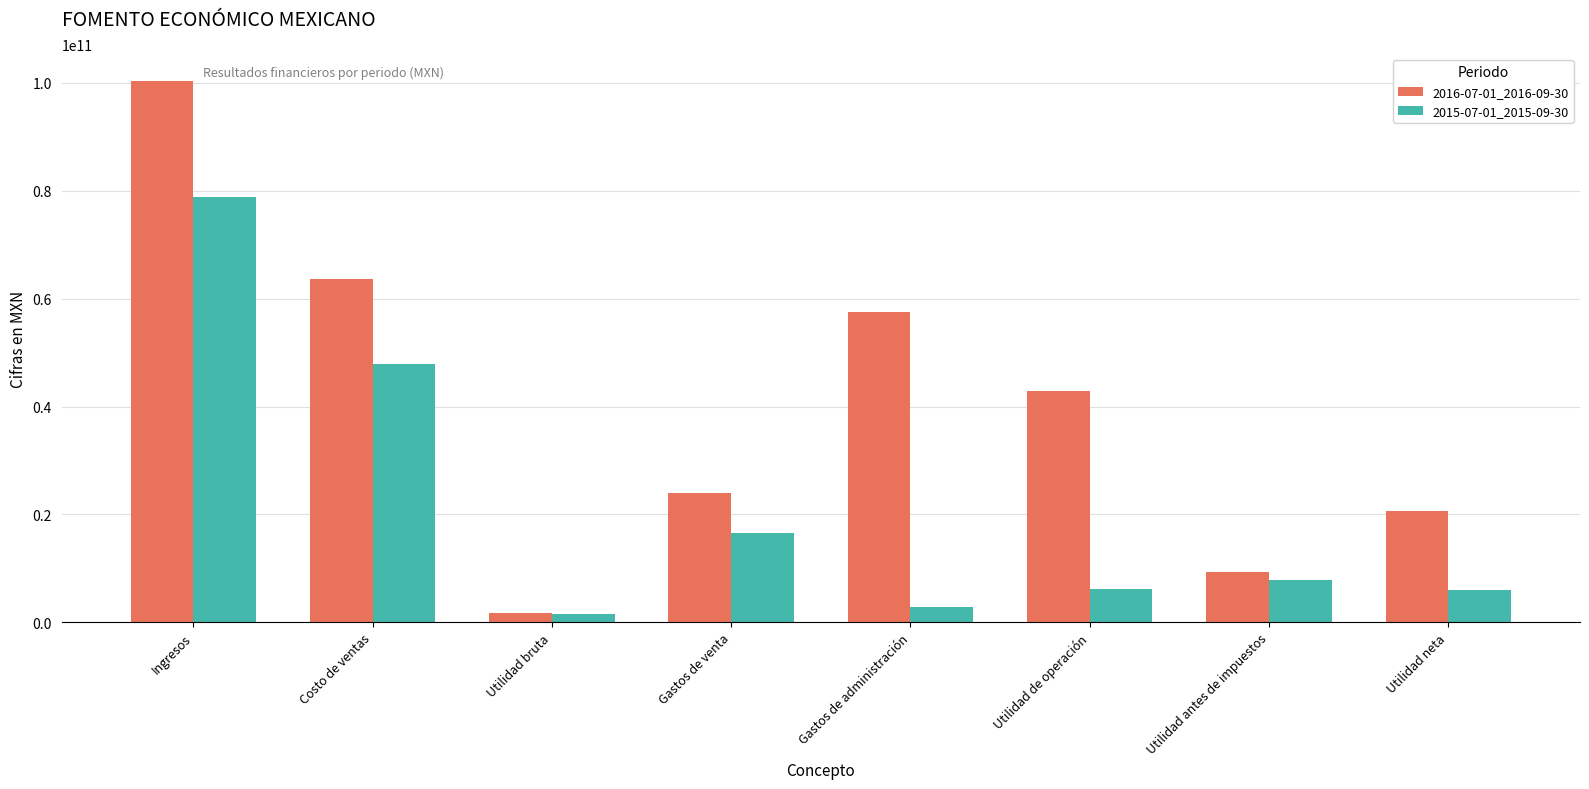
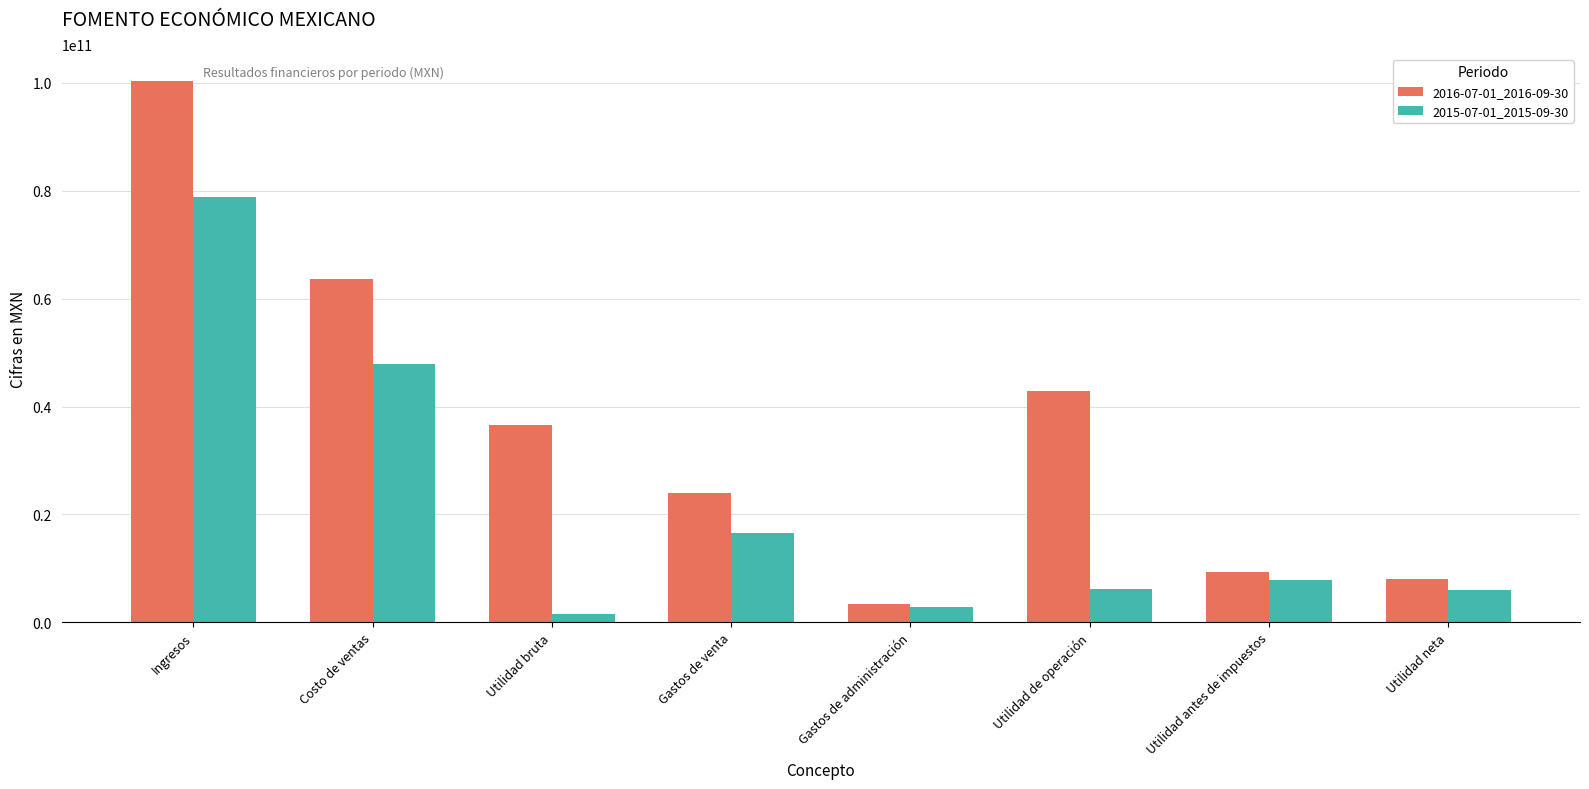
2016-07-01_2016-09-30, Utilidad bruta: 2000000000 -> 37000000000
2016-07-01_2016-09-30, Gastos de administración: 58000000000 -> 3000000000
2016-07-01_2016-09-30, Utilidad neta: 21000000000 -> 8000000000
